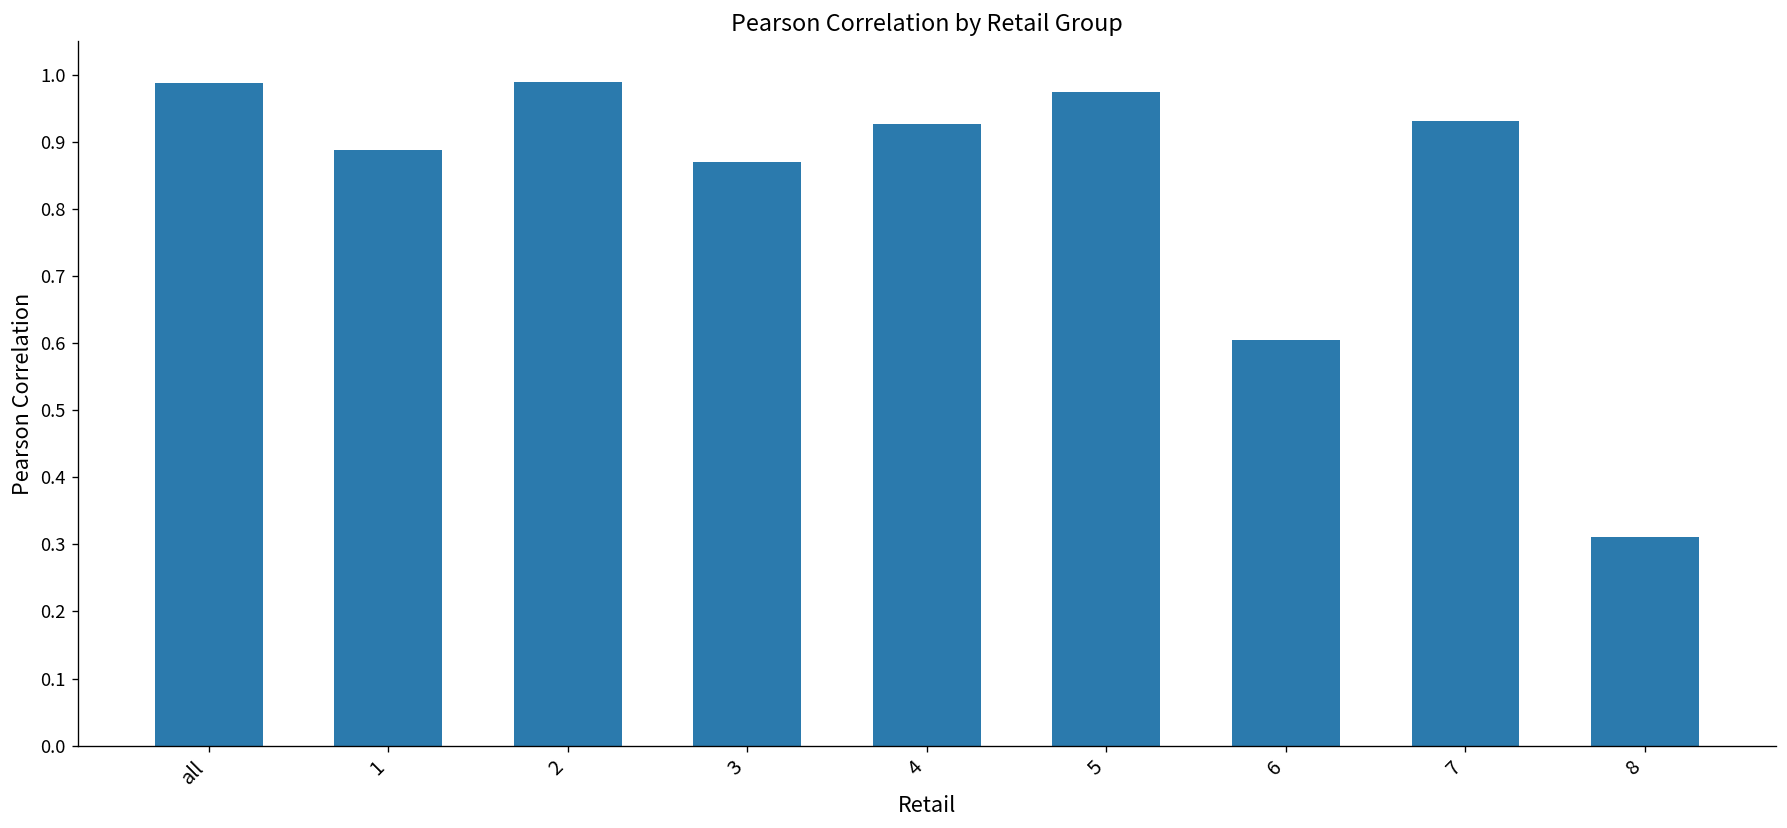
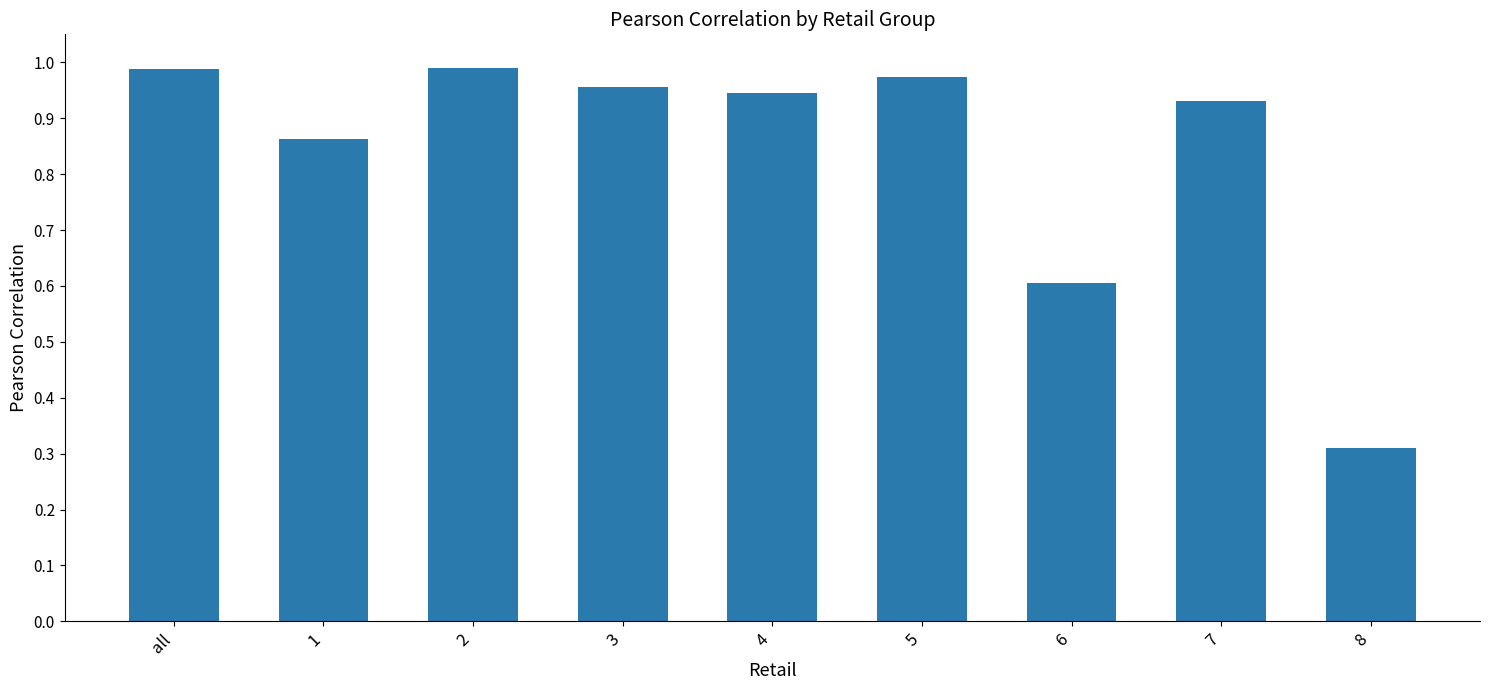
1: 0.89 -> 0.86
3: 0.87 -> 0.96
4: 0.93 -> 0.94
